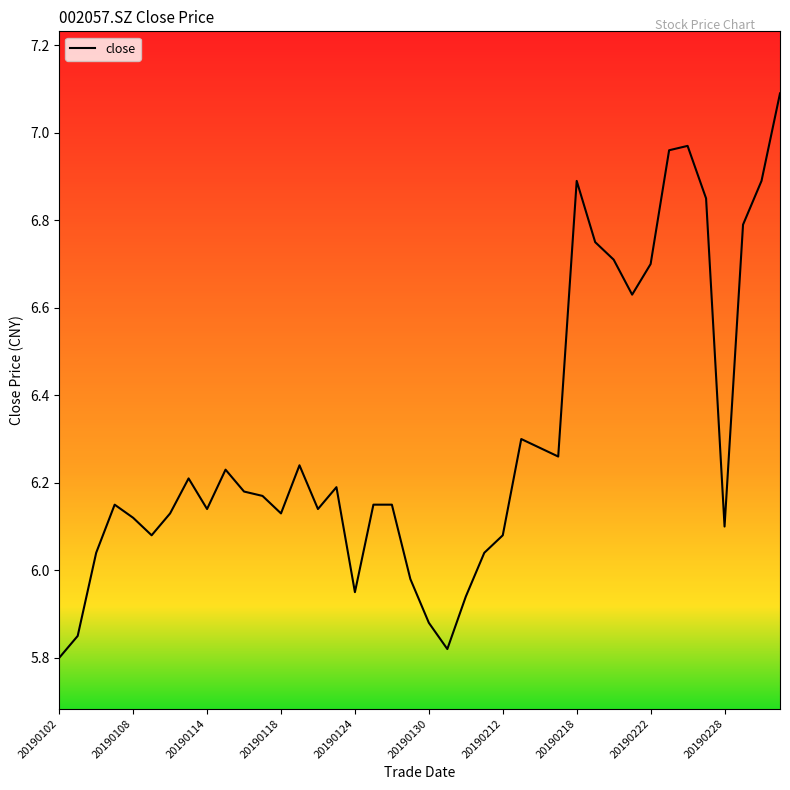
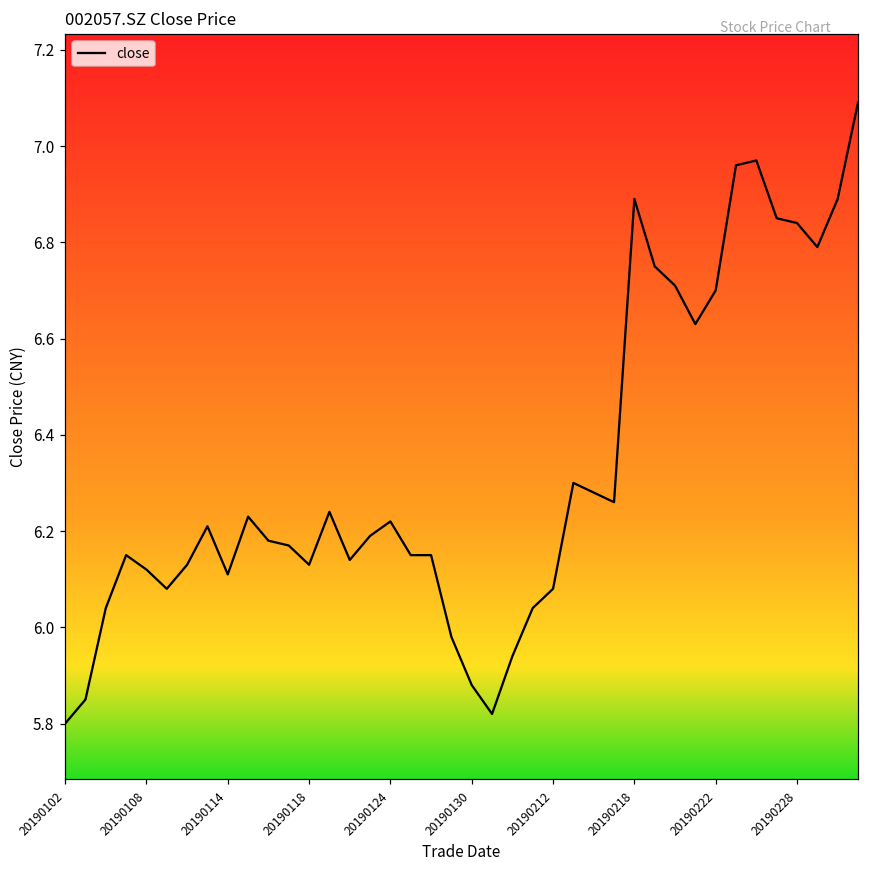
20190114: 6.14 -> 6.11
20190124: 5.95 -> 6.22
20190228: 6.10 -> 6.84
